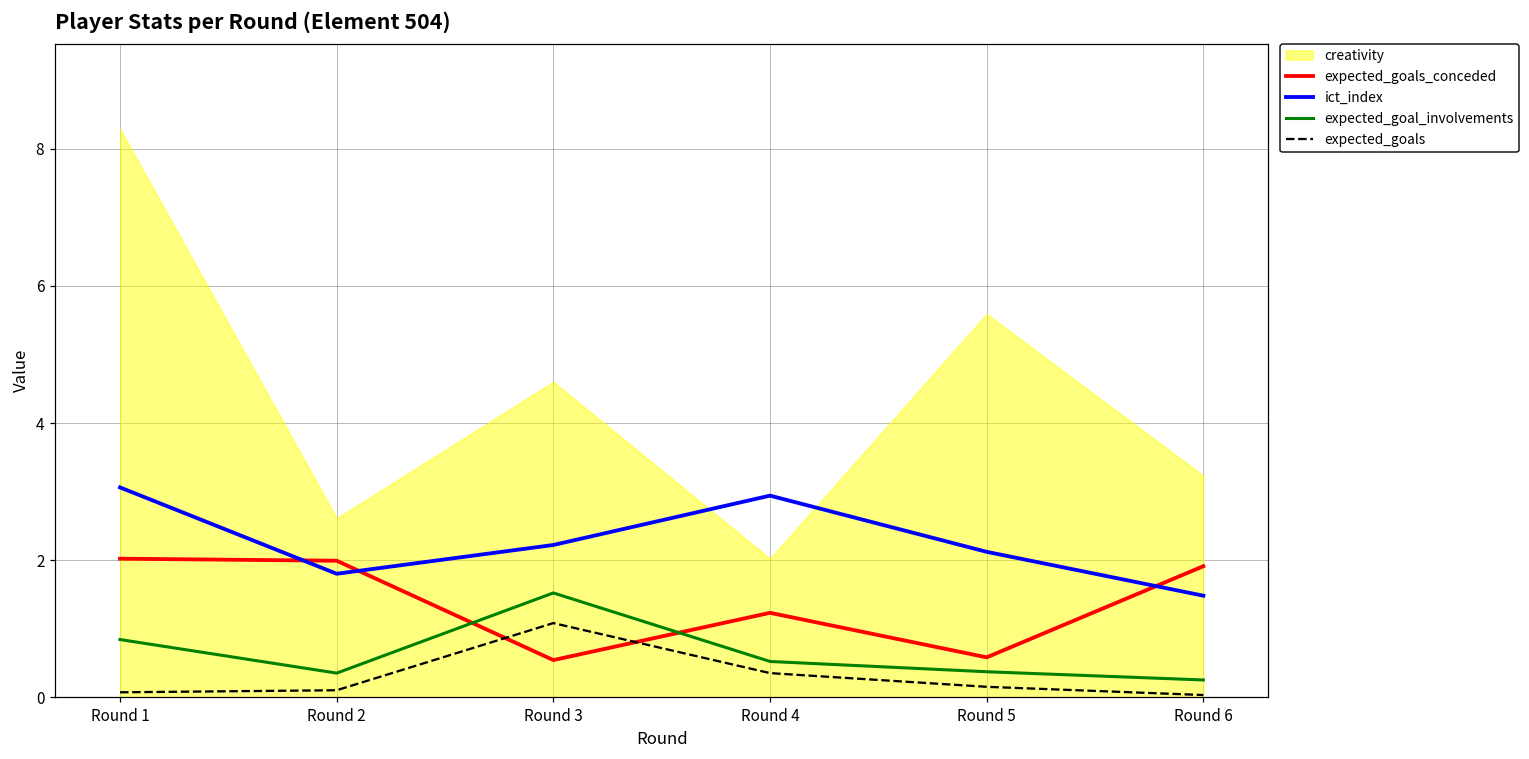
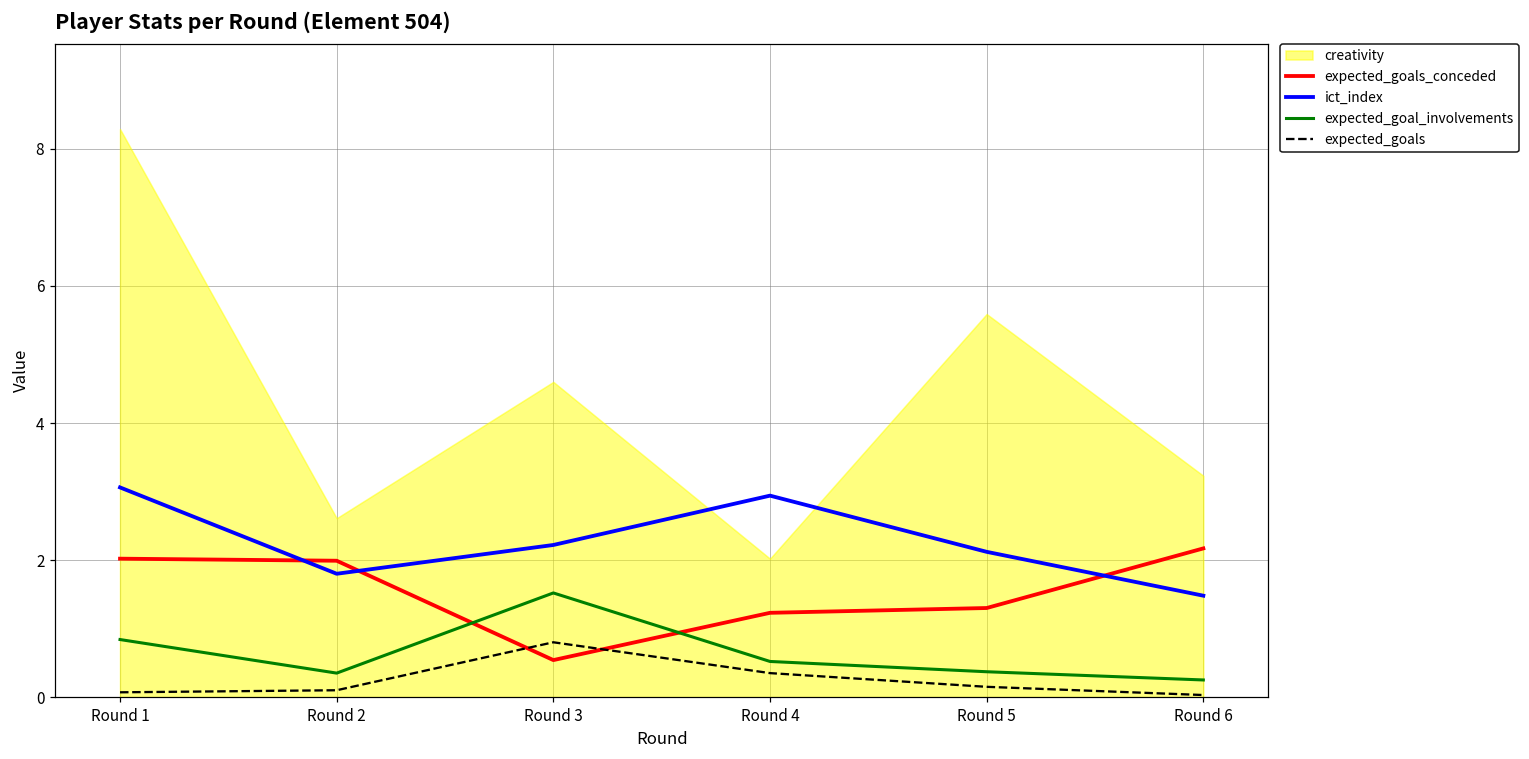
expected_goals, Round 3: 1.1 -> 0.8
expected_goals_conceded, Round 5: 0.6 -> 1.3
expected_goals_conceded, Round 6: 1.9 -> 2.2
